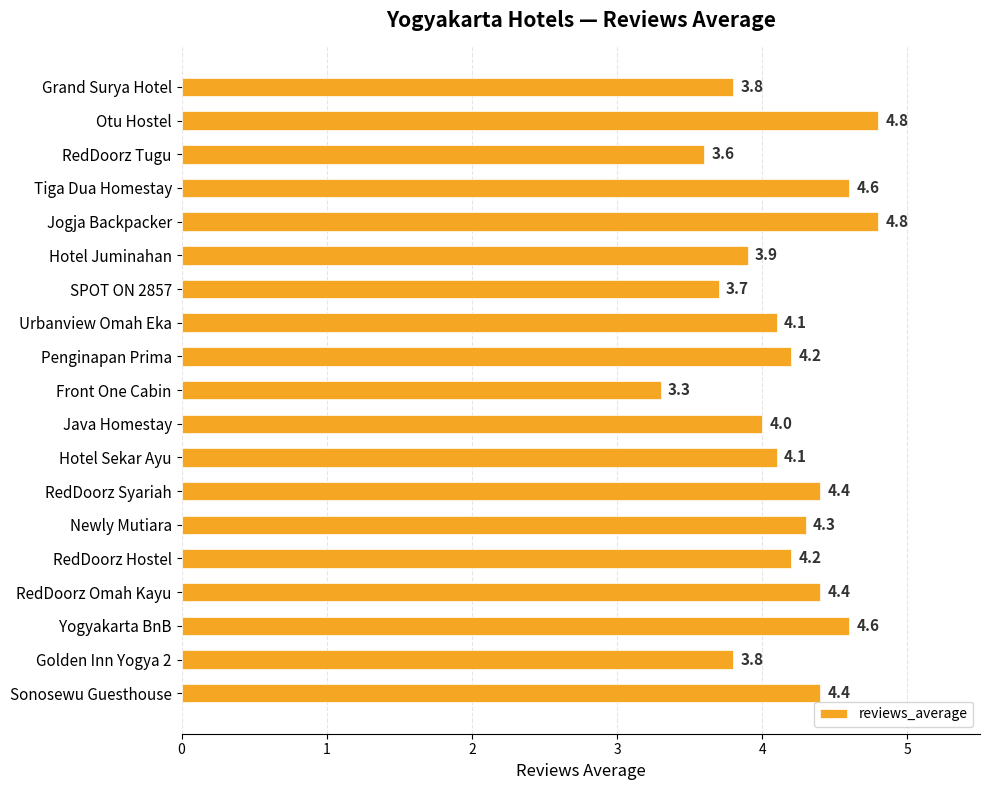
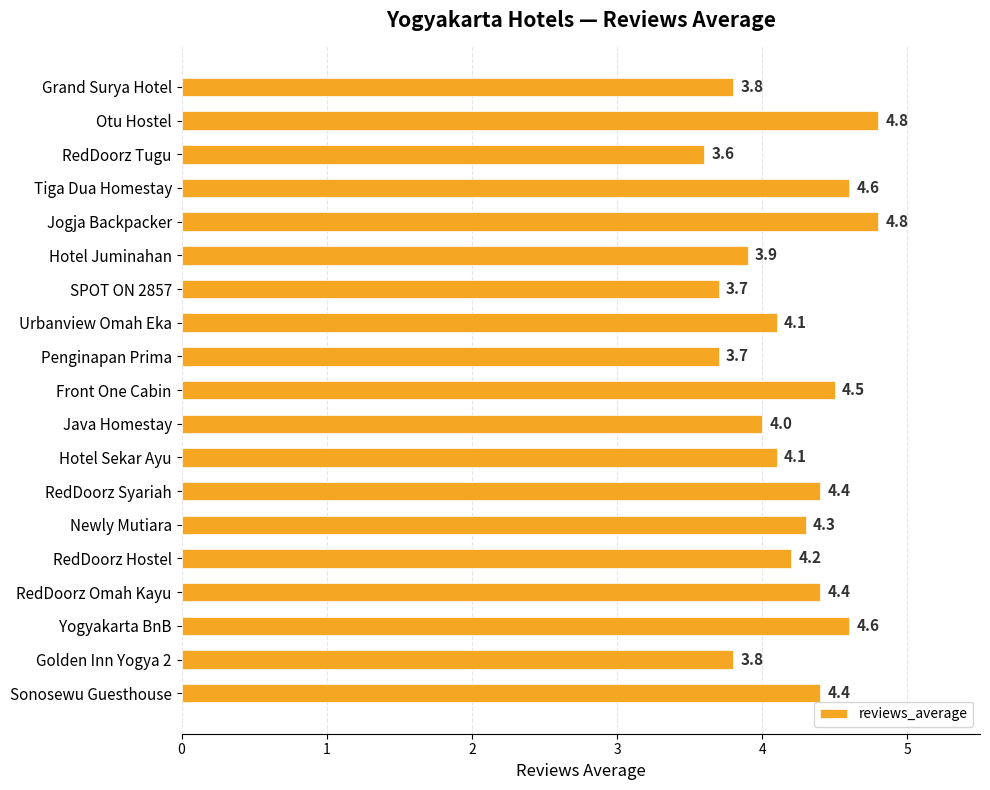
Penginapan Prima: 4.2 -> 3.7
Front One Cabin: 3.3 -> 4.5
